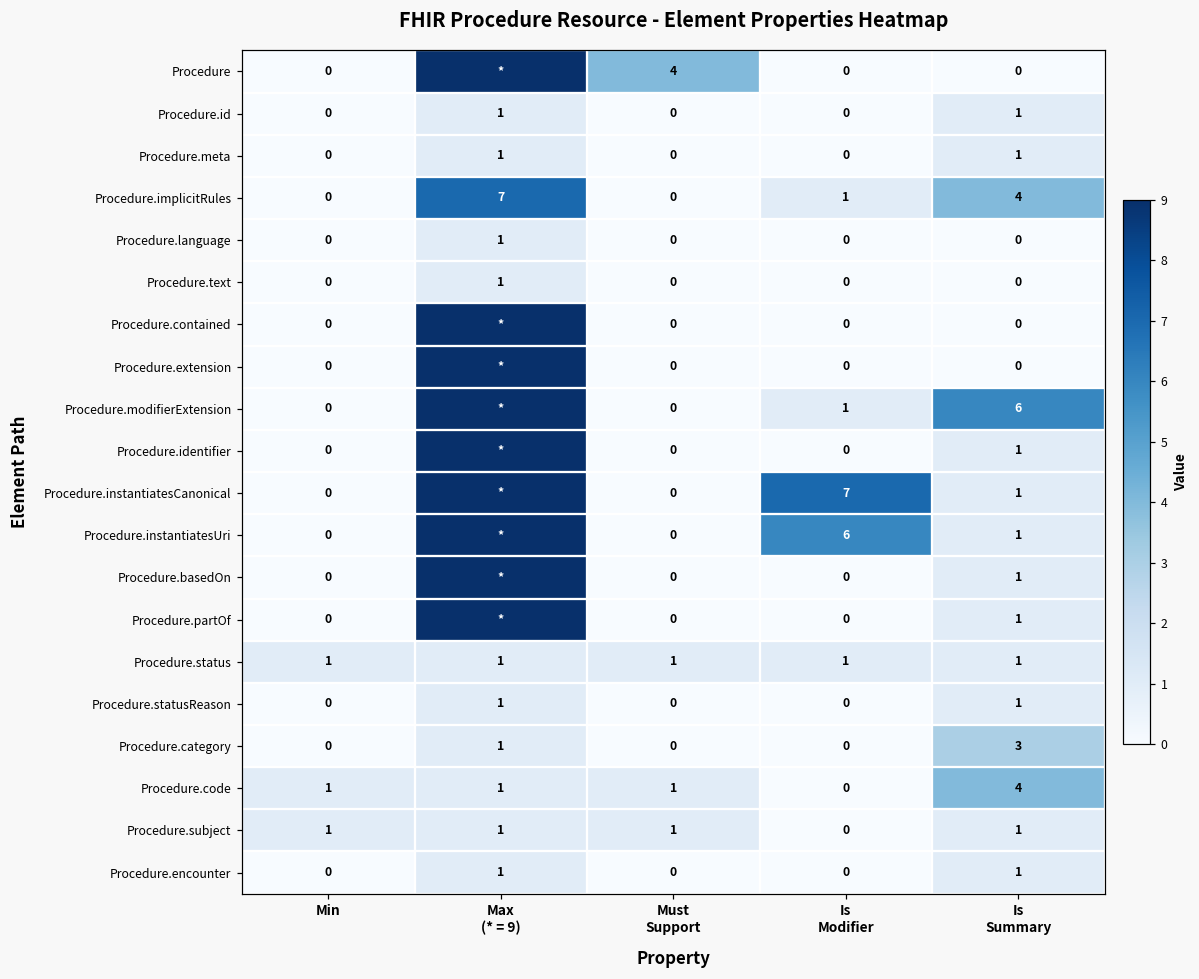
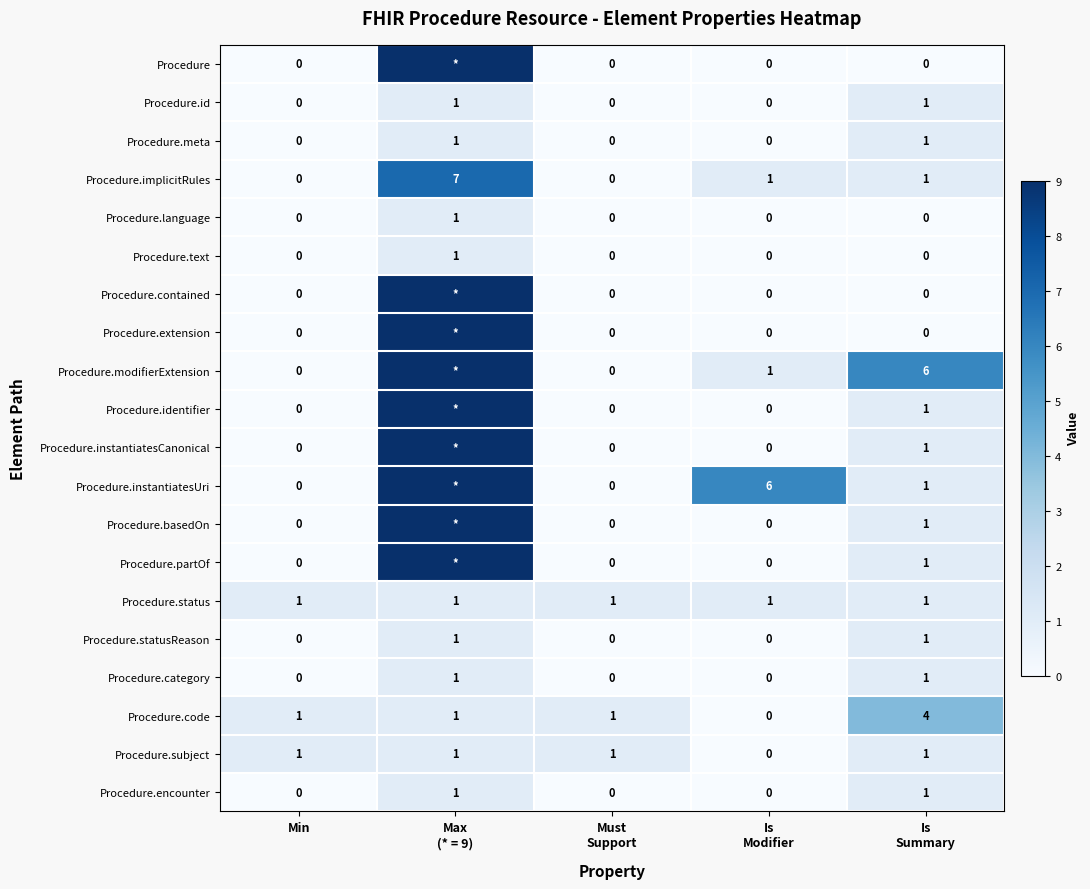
Procedure, Must Support: 4 -> 0
Procedure.implicitRules, Is Summary: 4 -> 1
Procedure.instantiatesCanonical, Is Modifier: 7 -> 0
Procedure.category, Is Summary: 3 -> 1
